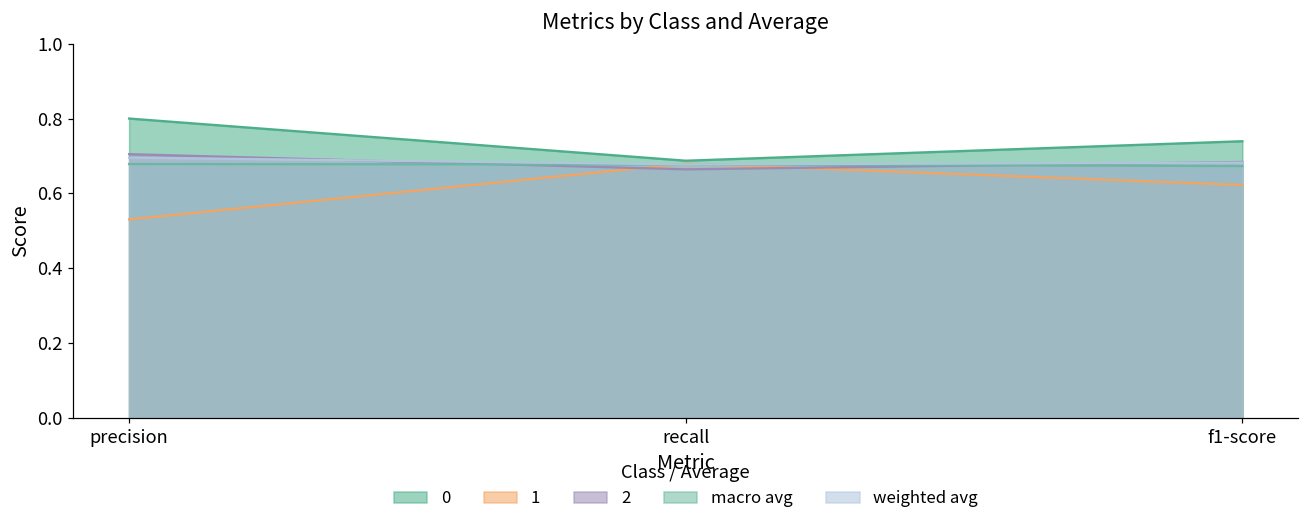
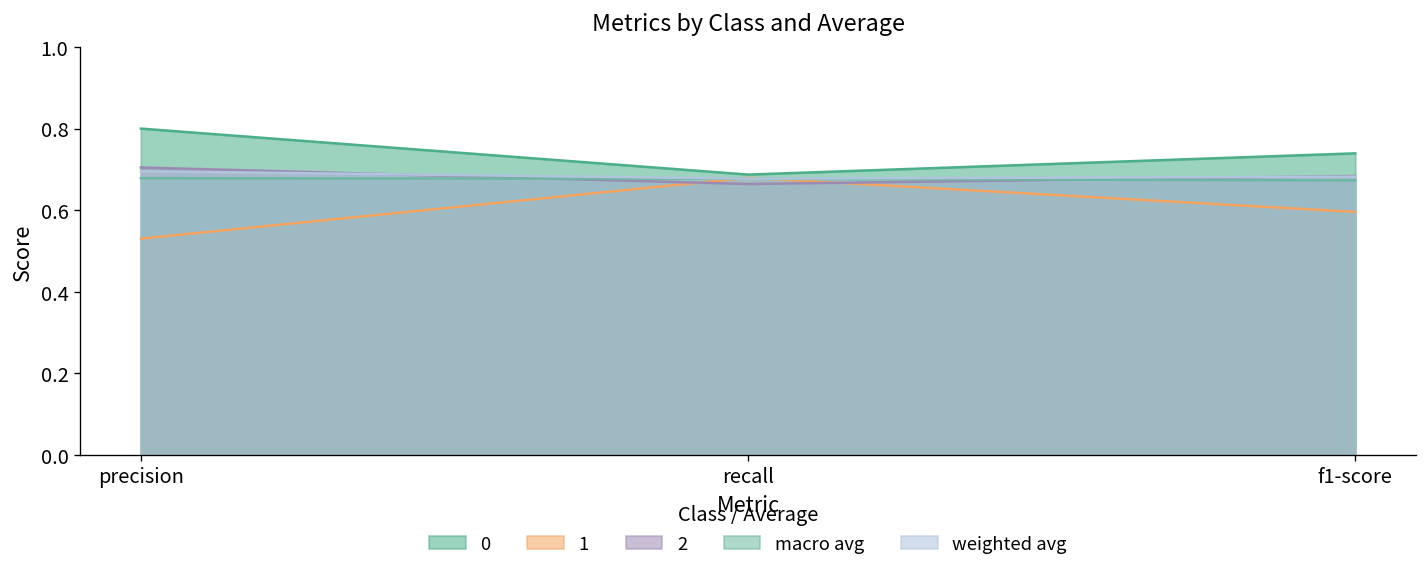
1, f1-score: 0.62 -> 0.60
